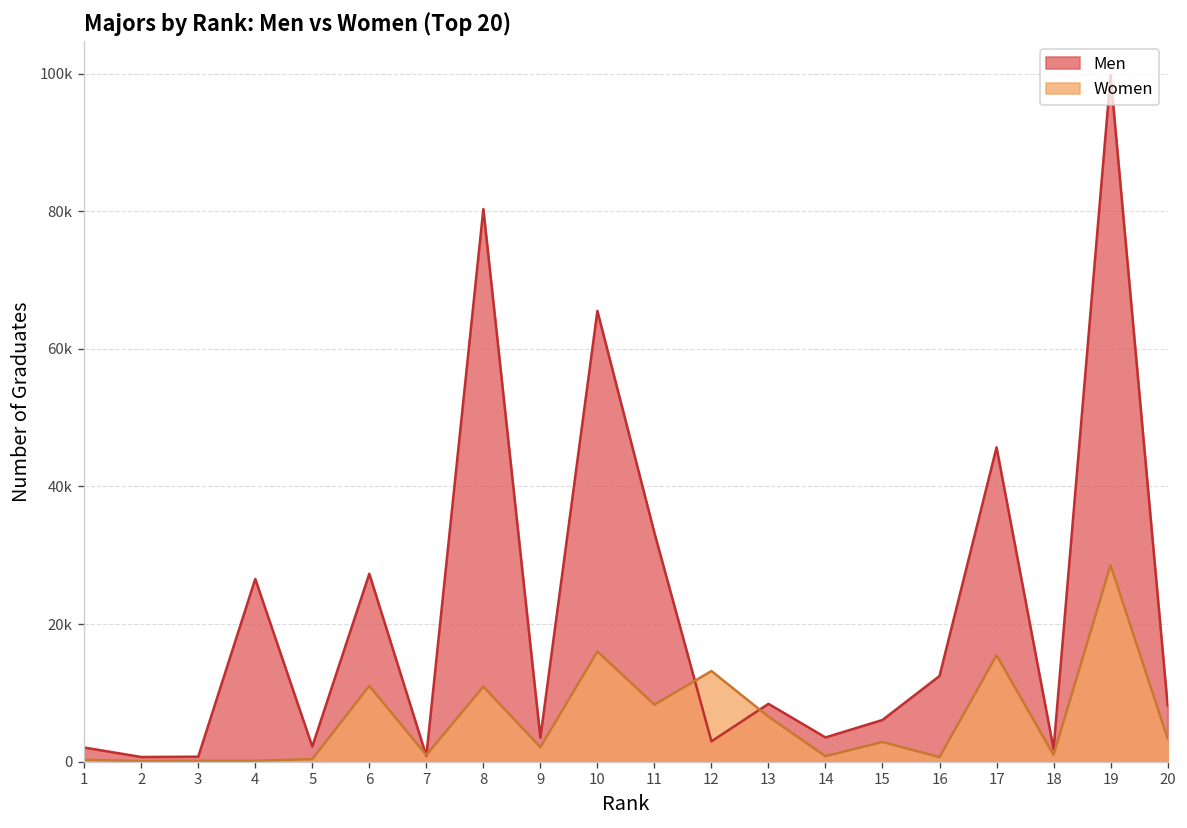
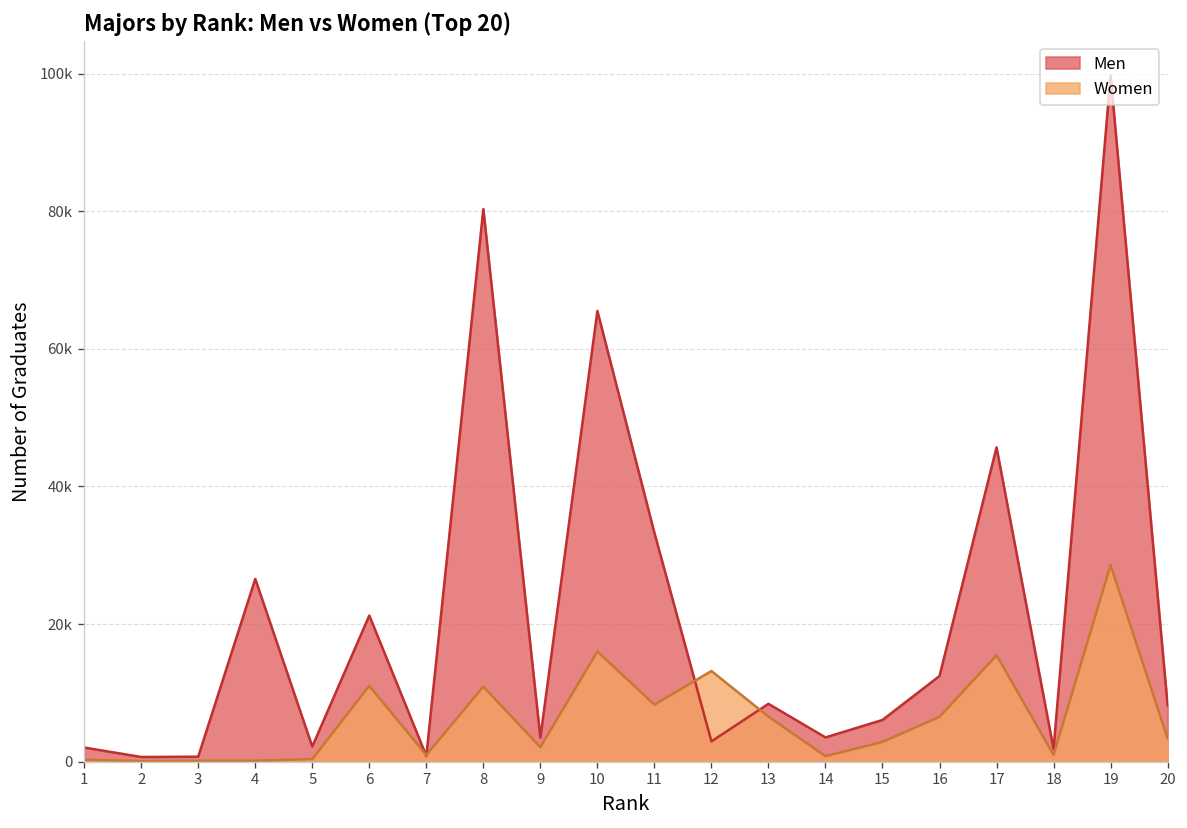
Men, 6: 27000 -> 21000
Women, 16: 1000 -> 7000
